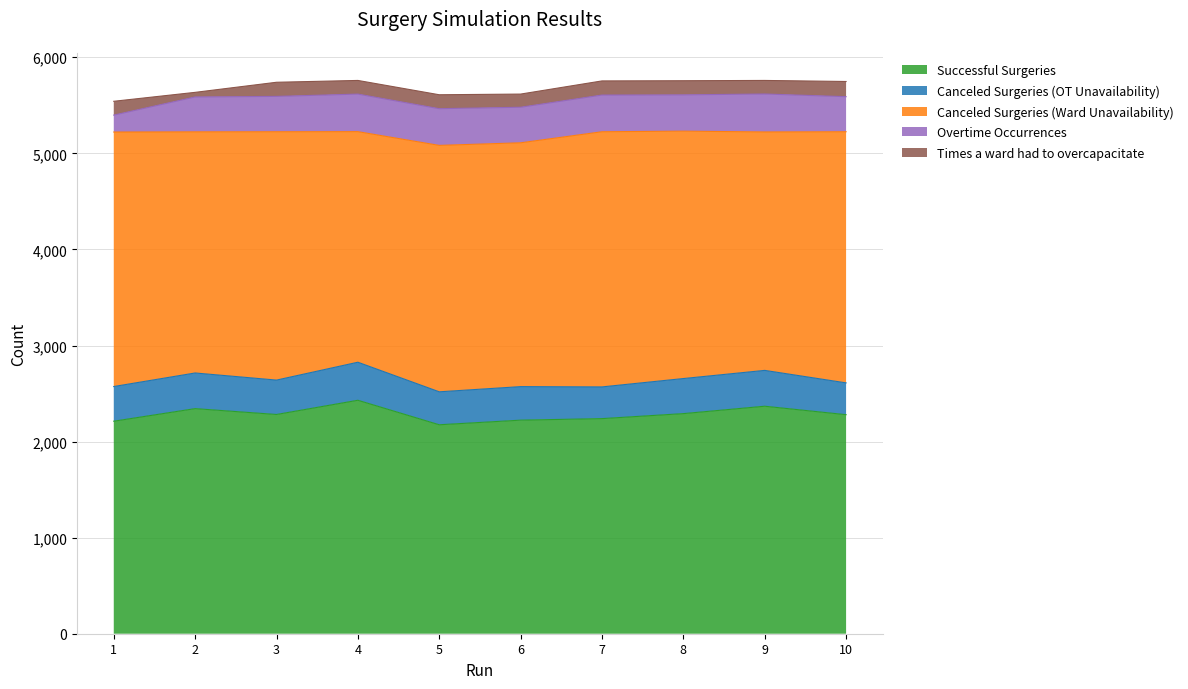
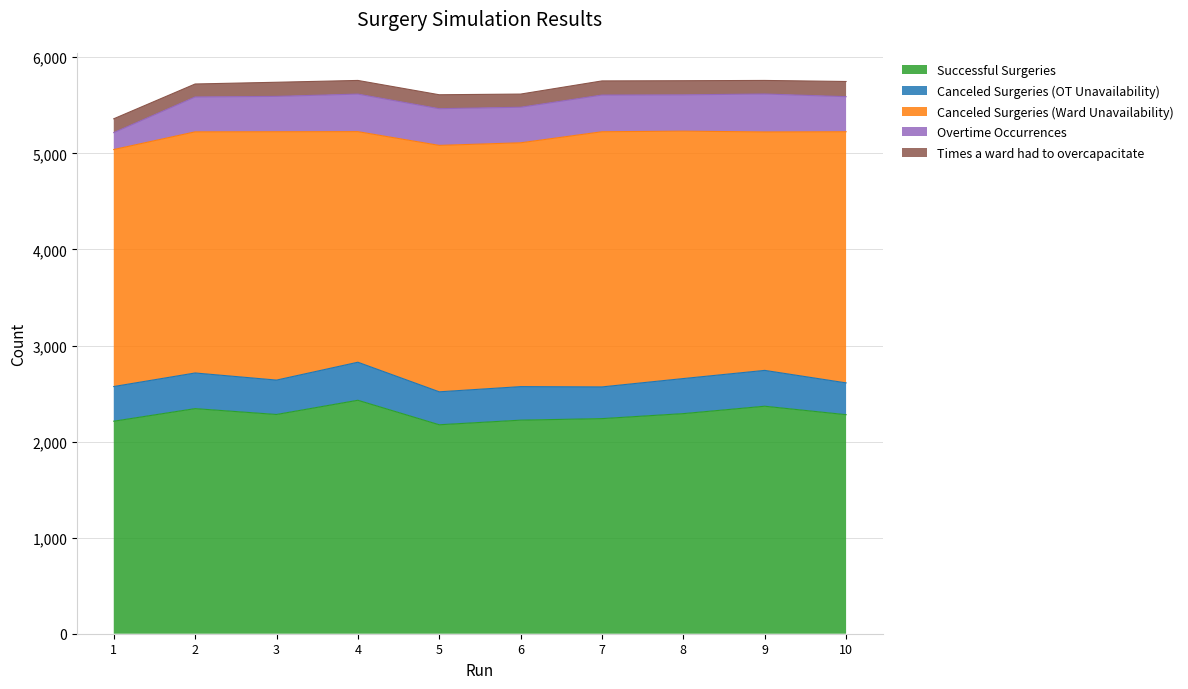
Canceled Surgeries (Ward Unavailability), 1: 2,600 -> 2,500
Times a ward had to overcapacitate, 2: 0 -> 100
